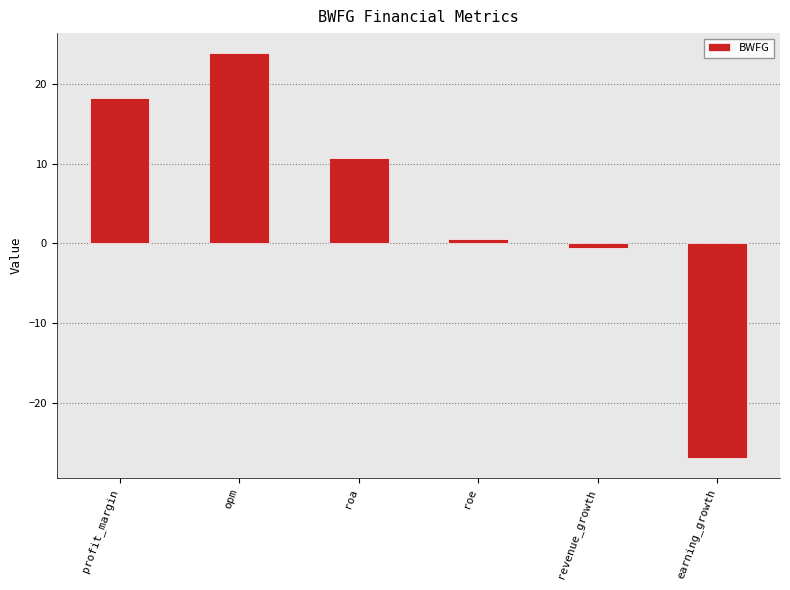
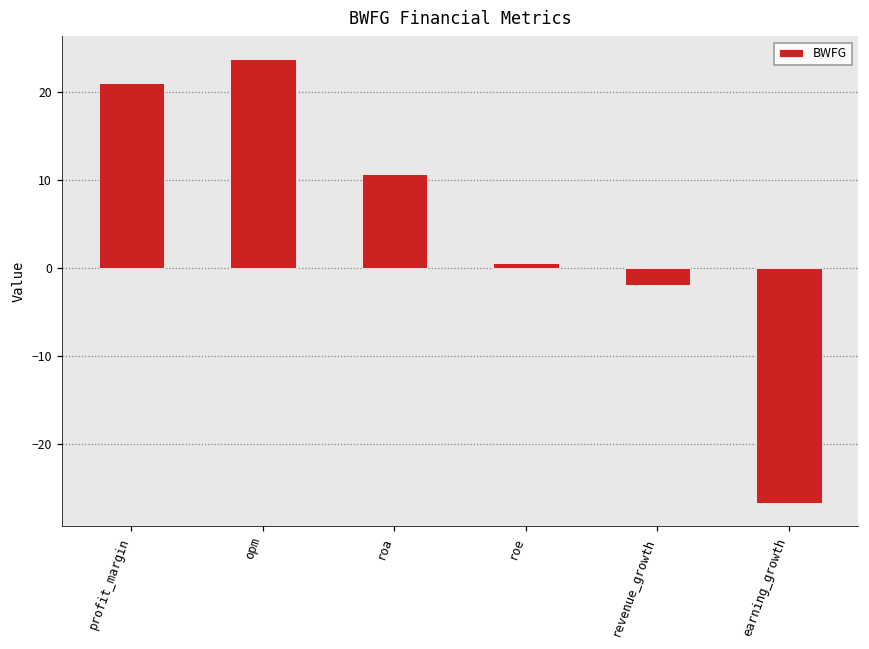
profit_margin: 18 -> 21
revenue_growth: -1 -> -2
